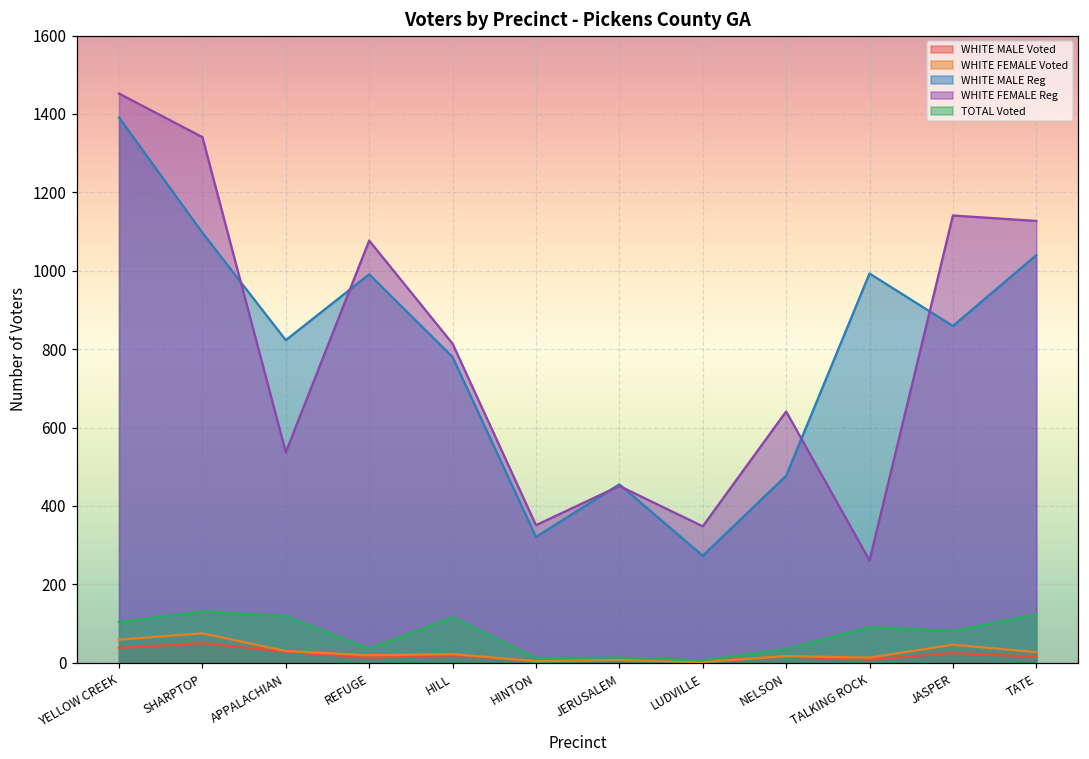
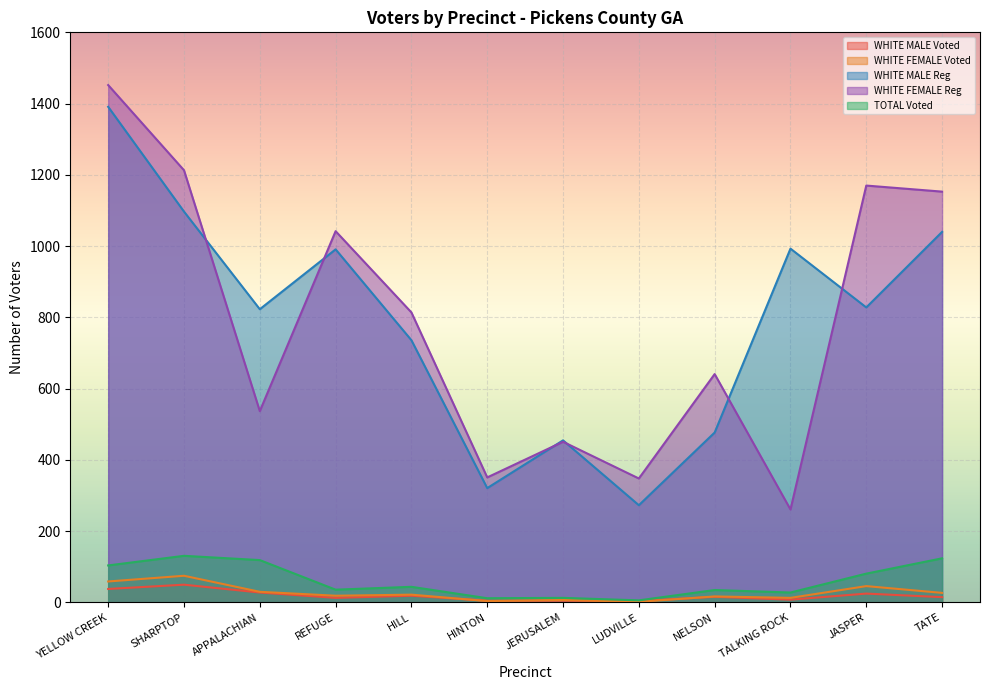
WHITE FEMALE Reg, SHARPTOP: 1340 -> 1210
WHITE FEMALE Reg, REFUGE: 1080 -> 1040
WHITE MALE Reg, HILL: 780 -> 740
TOTAL Voted, HILL: 120 -> 40
TOTAL Voted, TALKING ROCK: 90 -> 30
WHITE MALE Reg, JASPER: 860 -> 830
WHITE FEMALE Reg, JASPER: 1140 -> 1170
WHITE FEMALE Reg, TATE: 1130 -> 1150
